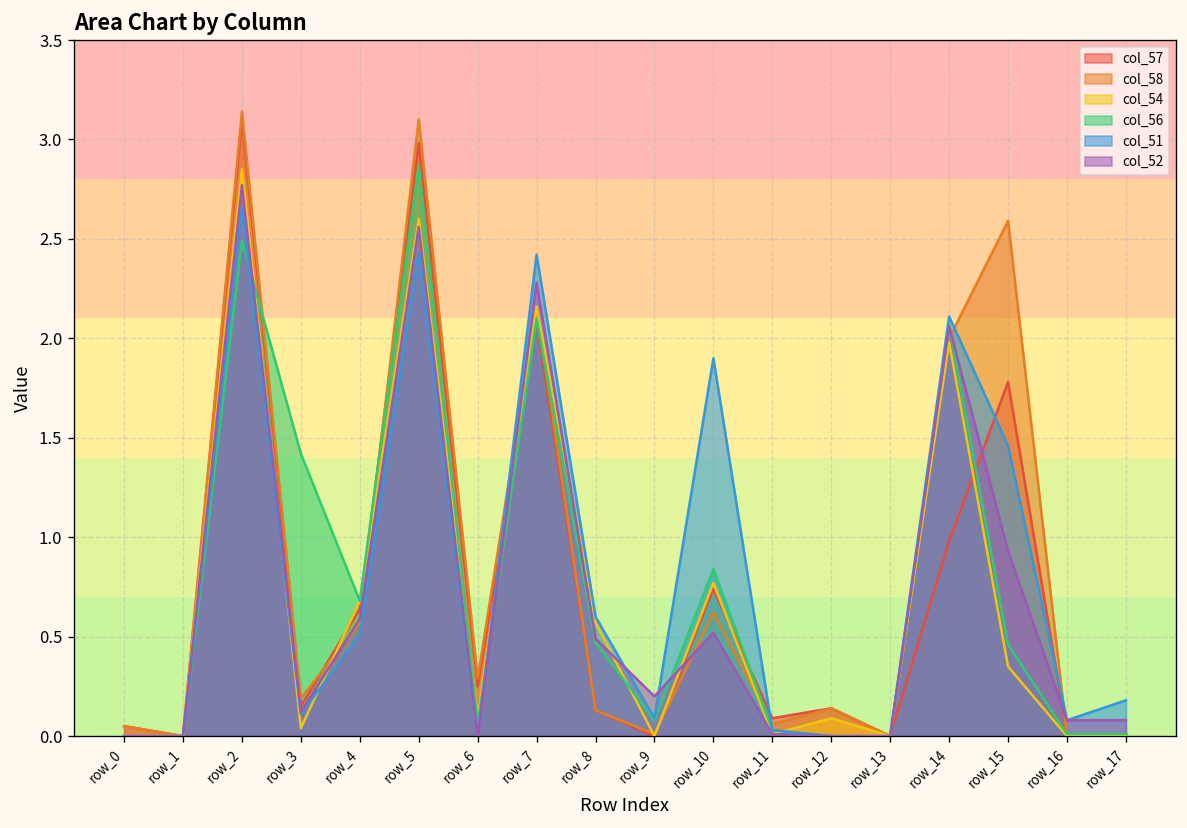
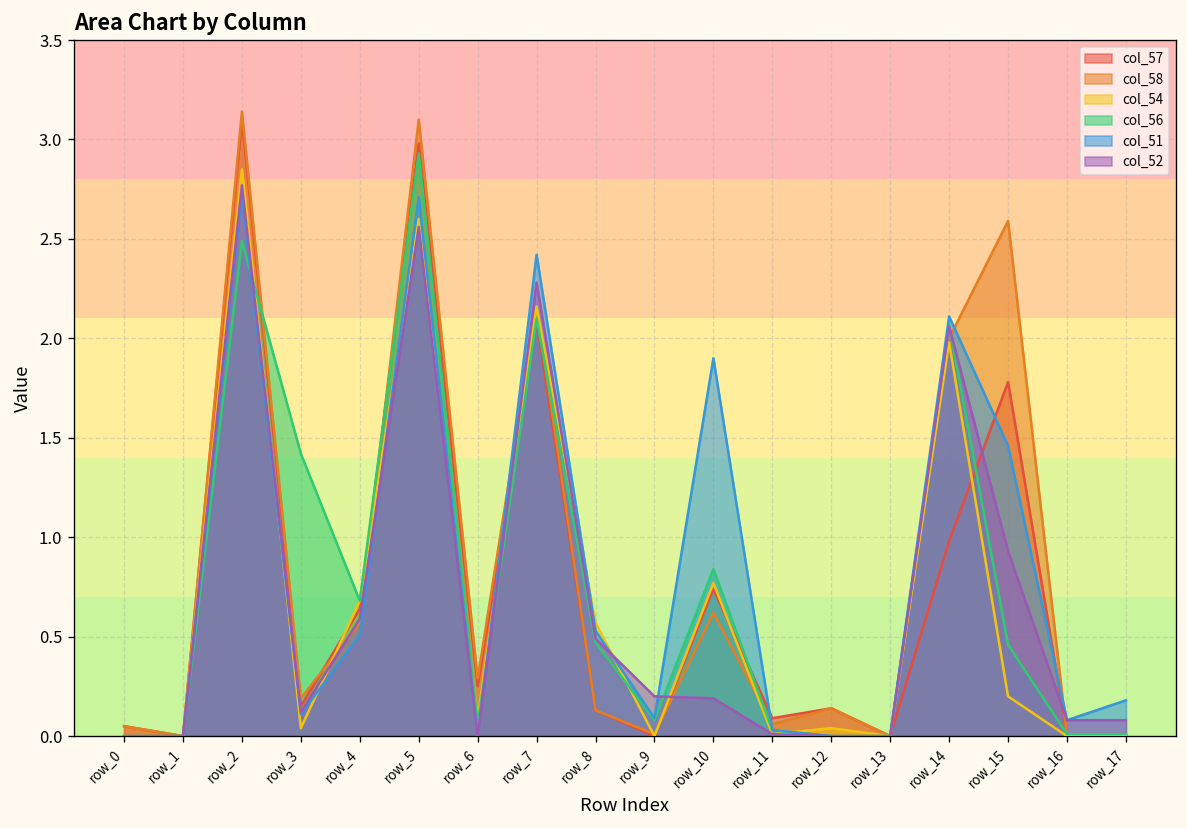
col_51, row_2: 2.66 -> 2.72
col_56, row_5: 2.87 -> 2.93
col_51, row_5: 2.43 -> 2.71
col_51, row_8: 0.60 -> 0.53
col_52, row_10: 0.52 -> 0.19
col_54, row_12: 0.09 -> 0.04
col_54, row_15: 0.35 -> 0.20
